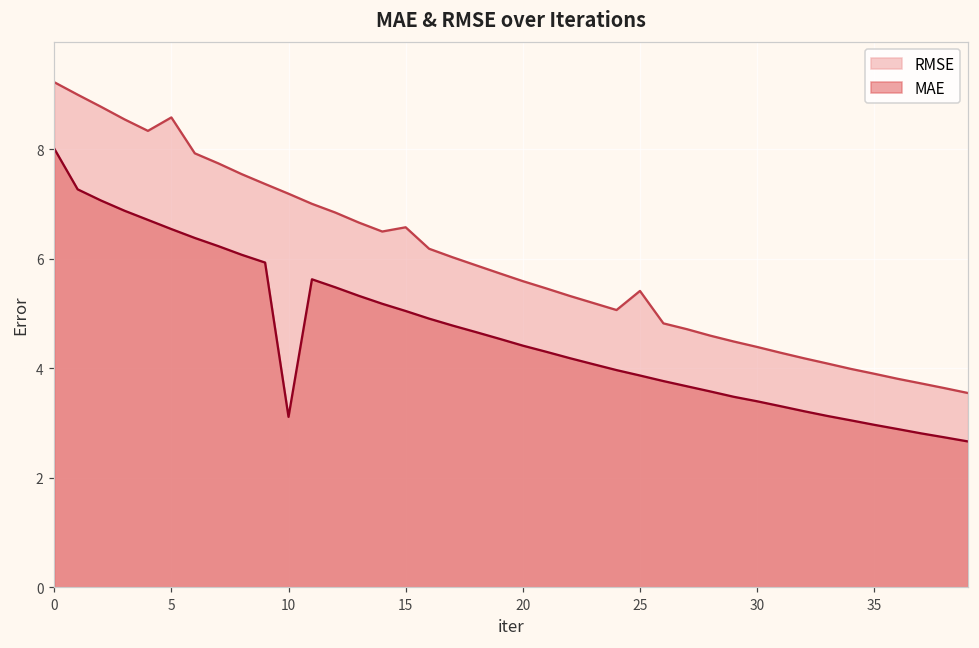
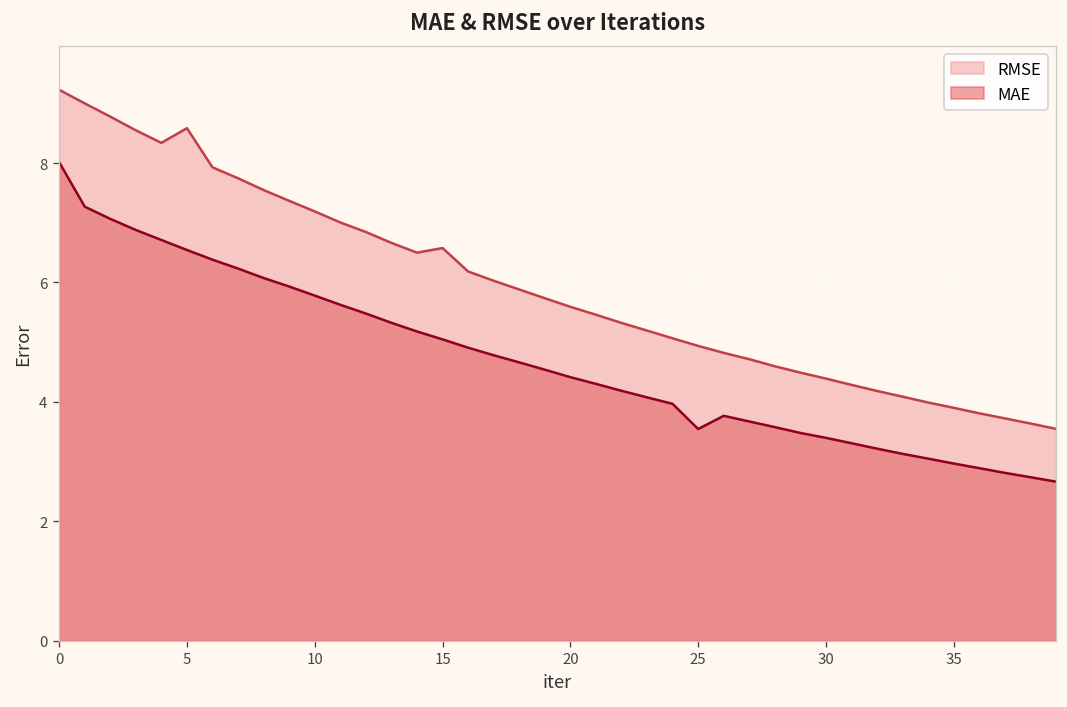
MAE, 10: 3.1 -> 5.8
RMSE, 25: 5.4 -> 4.9
MAE, 25: 3.9 -> 3.5
